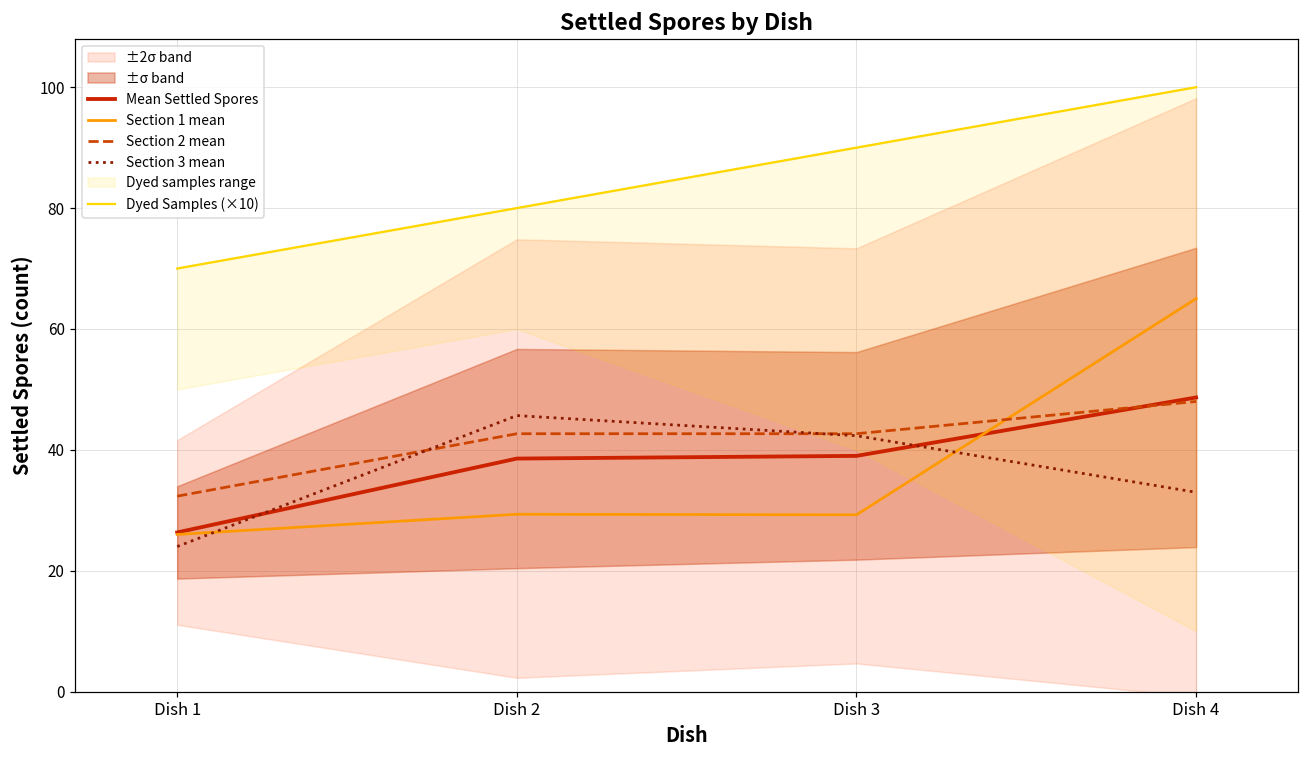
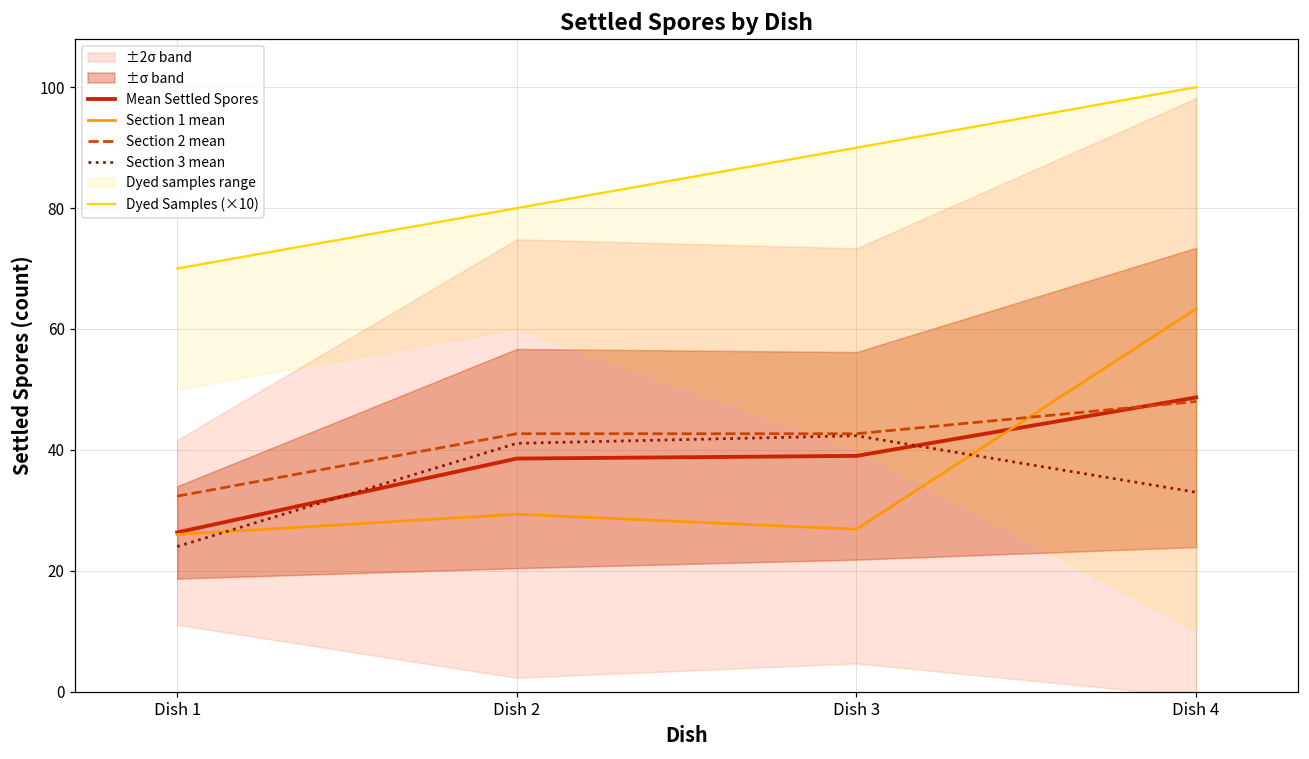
Section 3 mean, Dish 2: 46 -> 41
Section 1 mean, Dish 3: 29 -> 27
Section 1 mean, Dish 4: 65 -> 63
